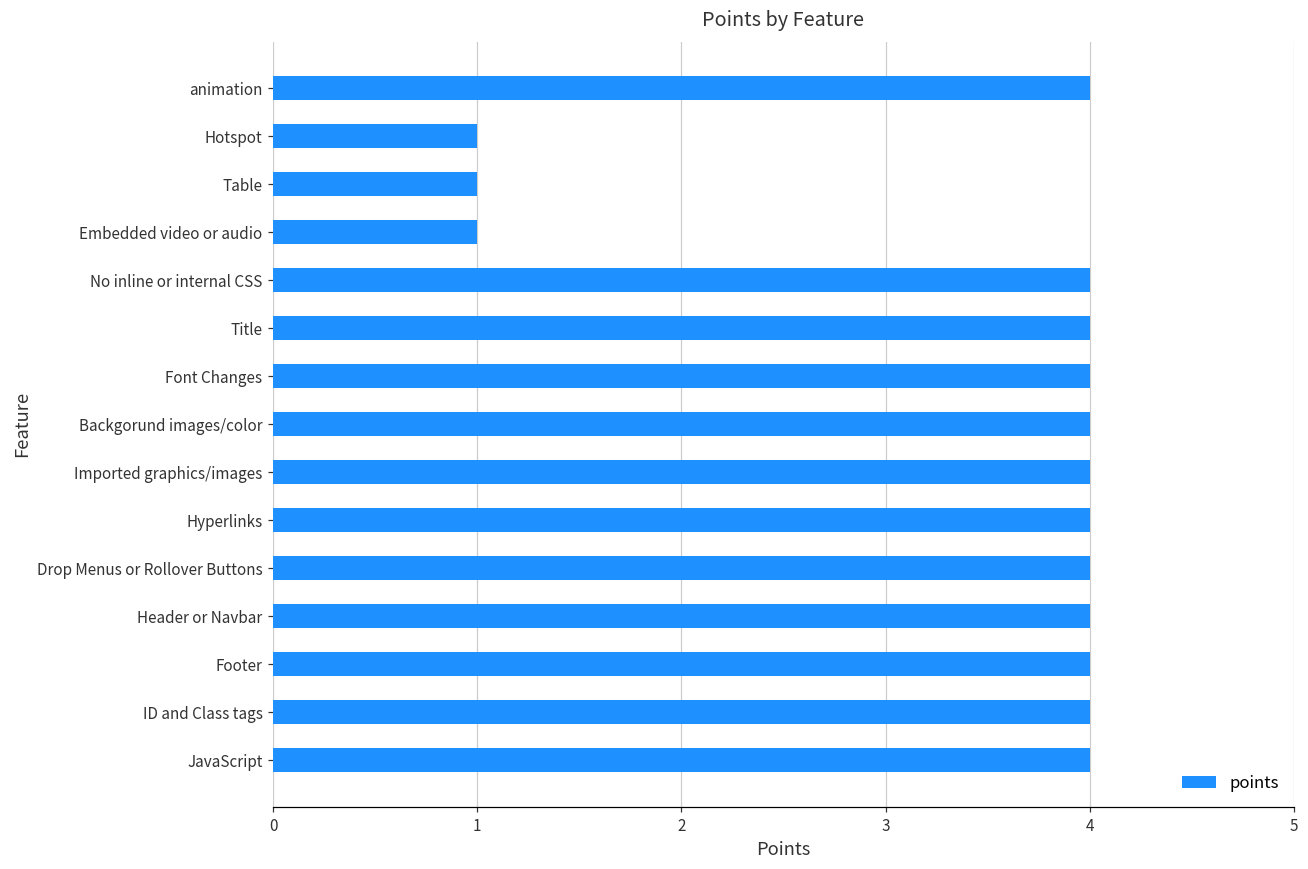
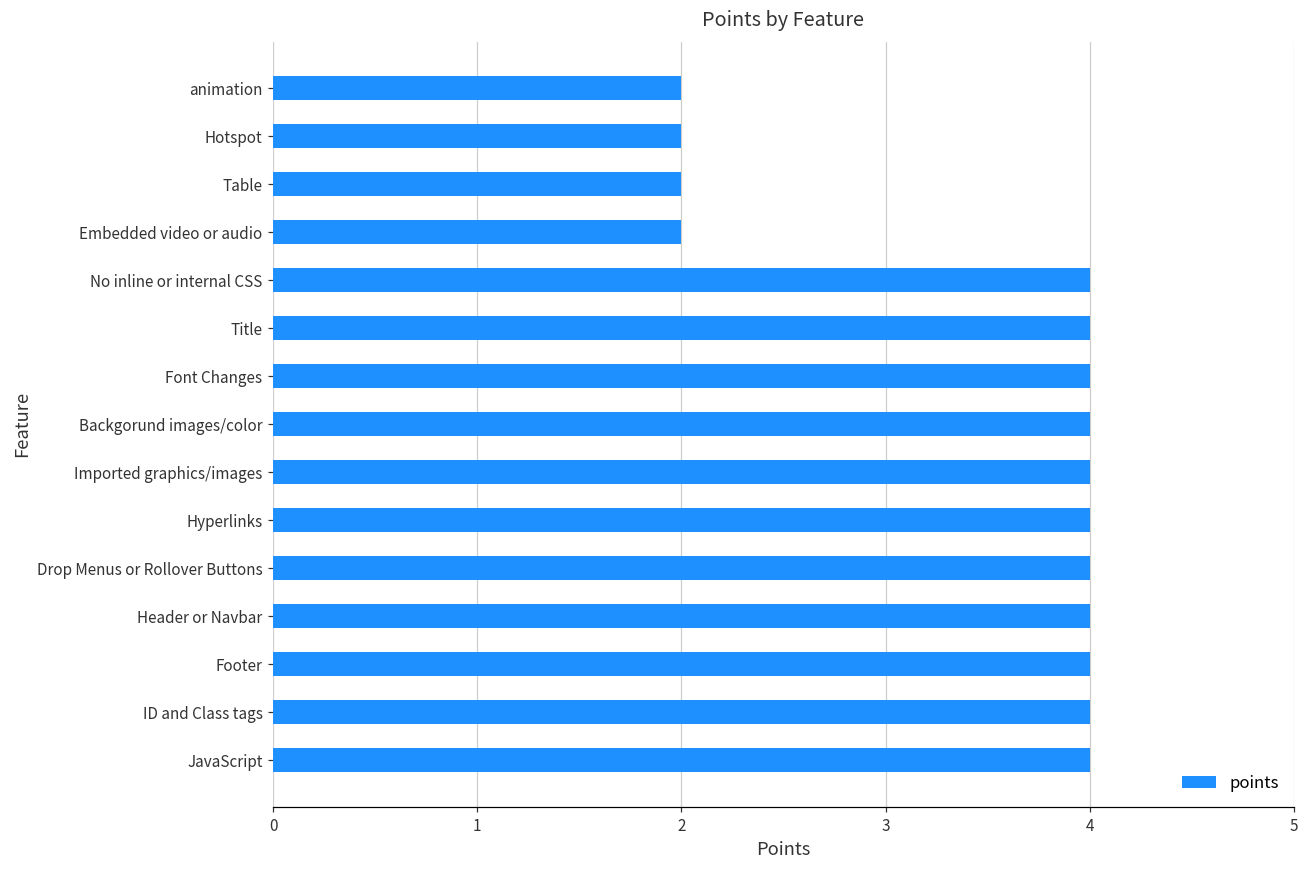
animation: 4 -> 2
Hotspot: 1 -> 2
Table: 1 -> 2
Embedded video or audio: 1 -> 2
